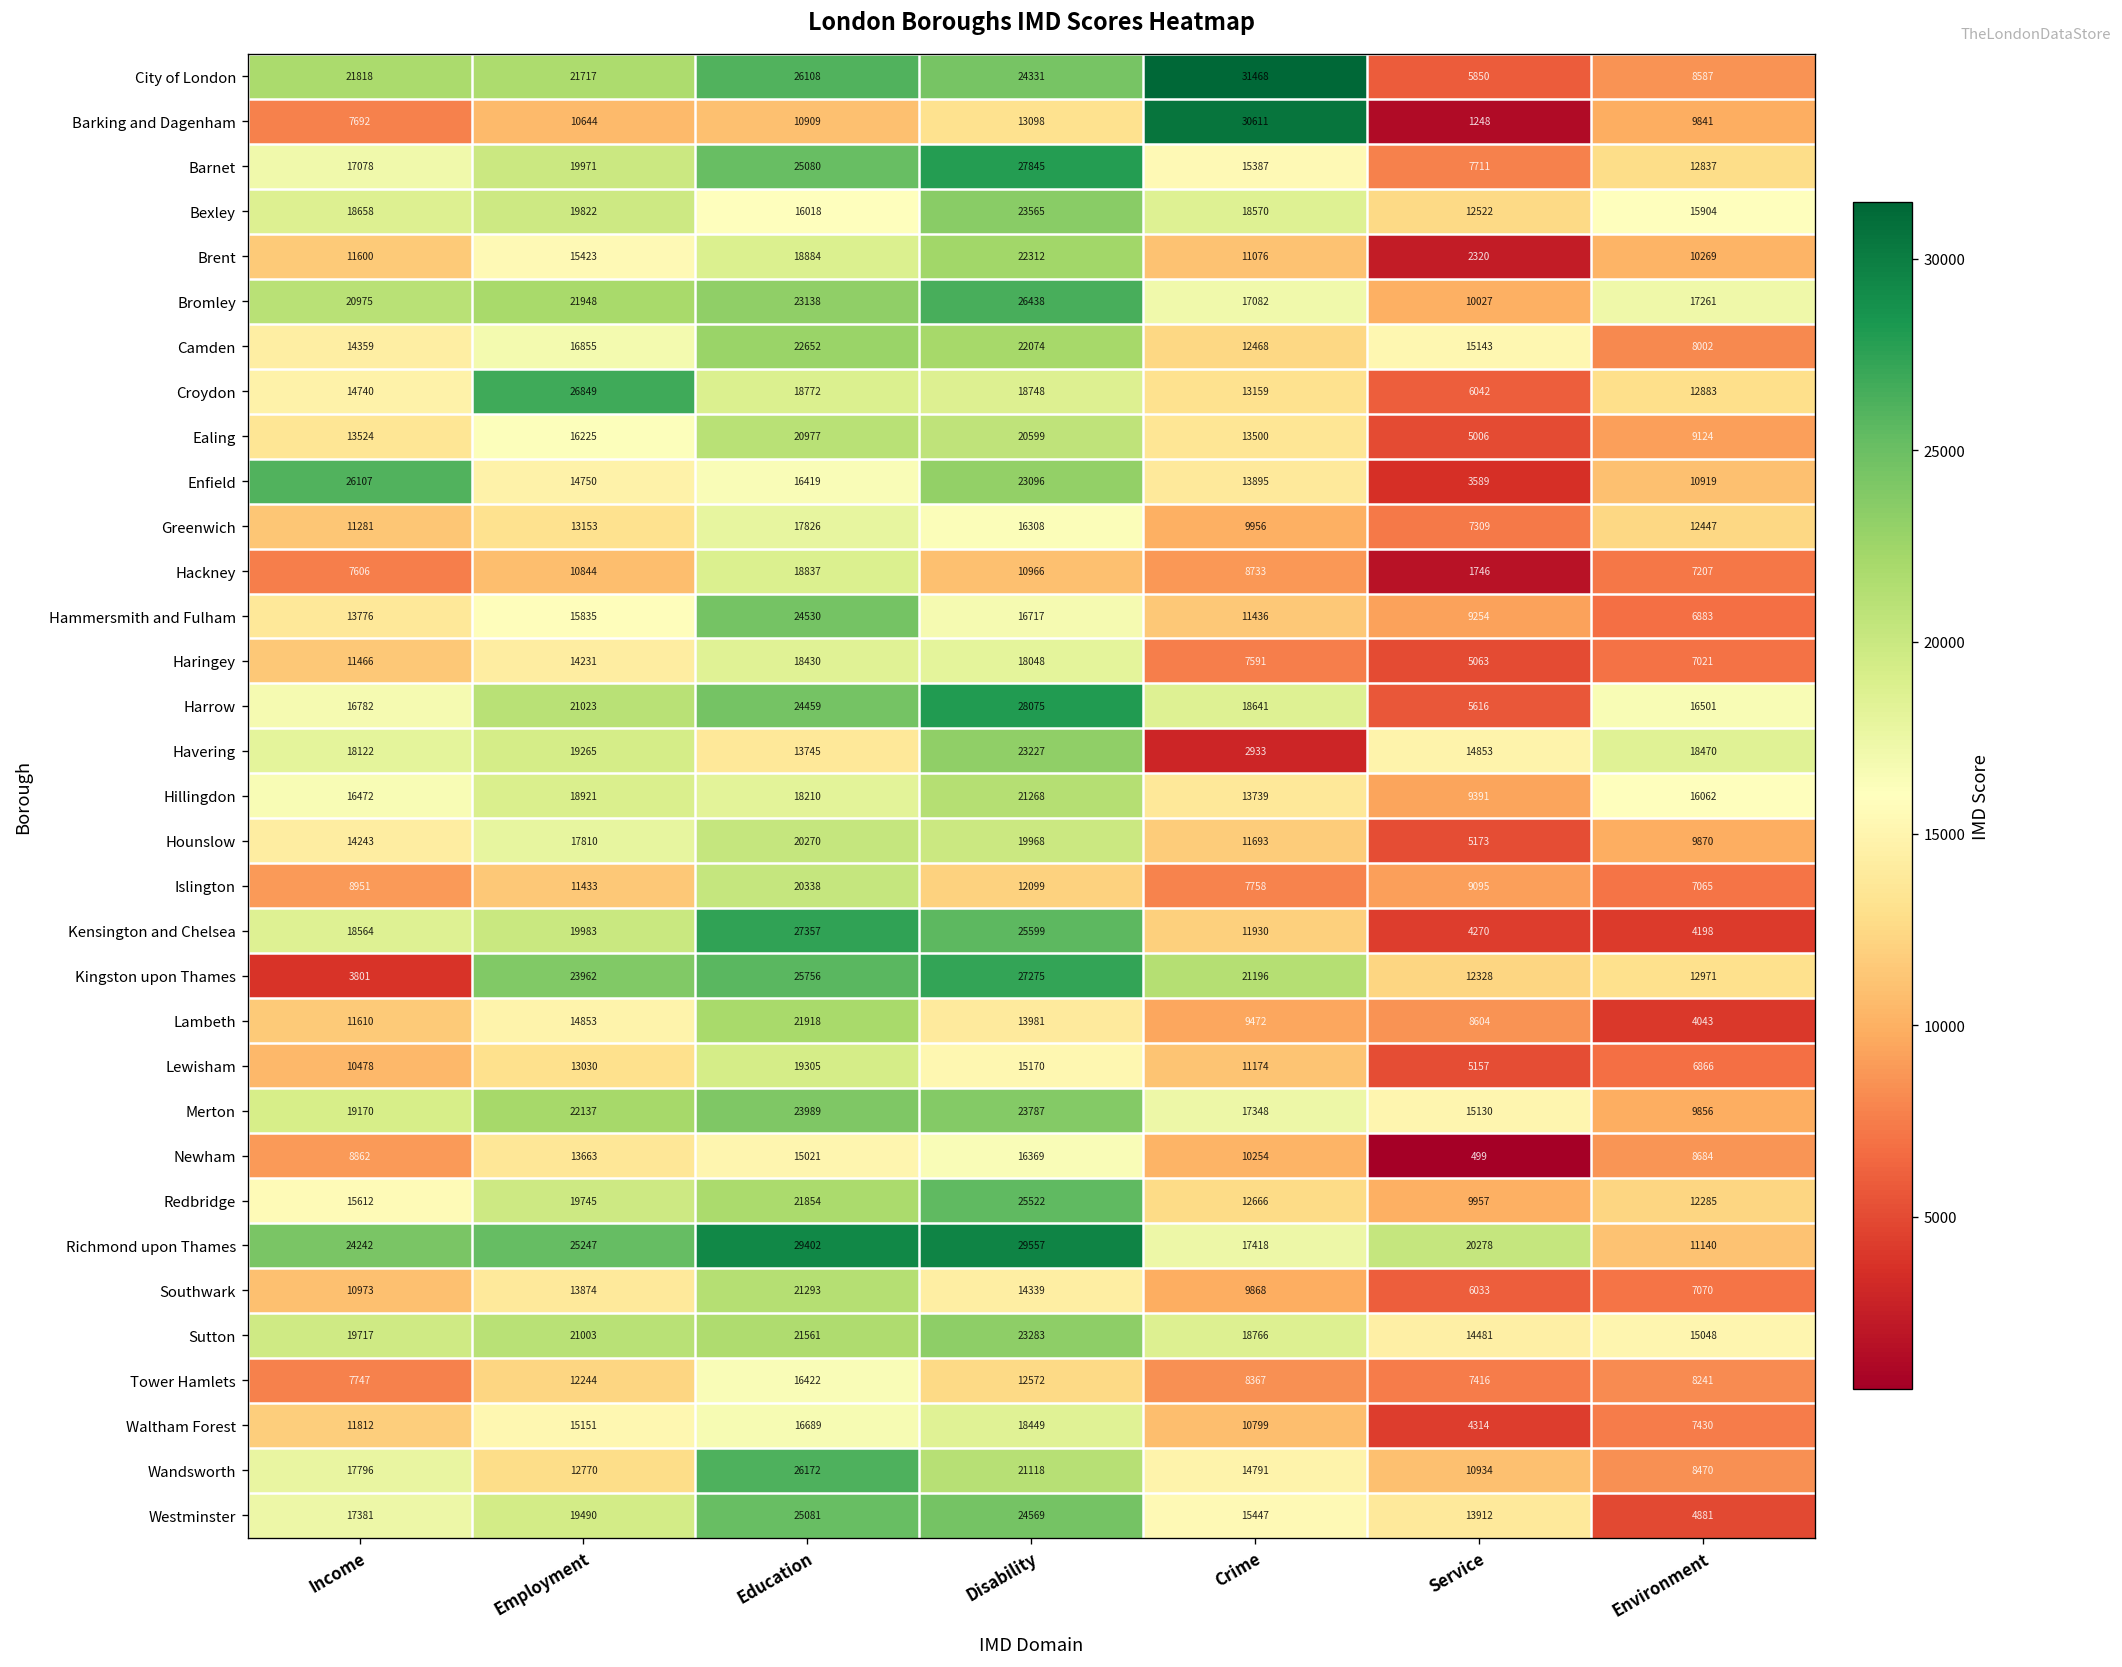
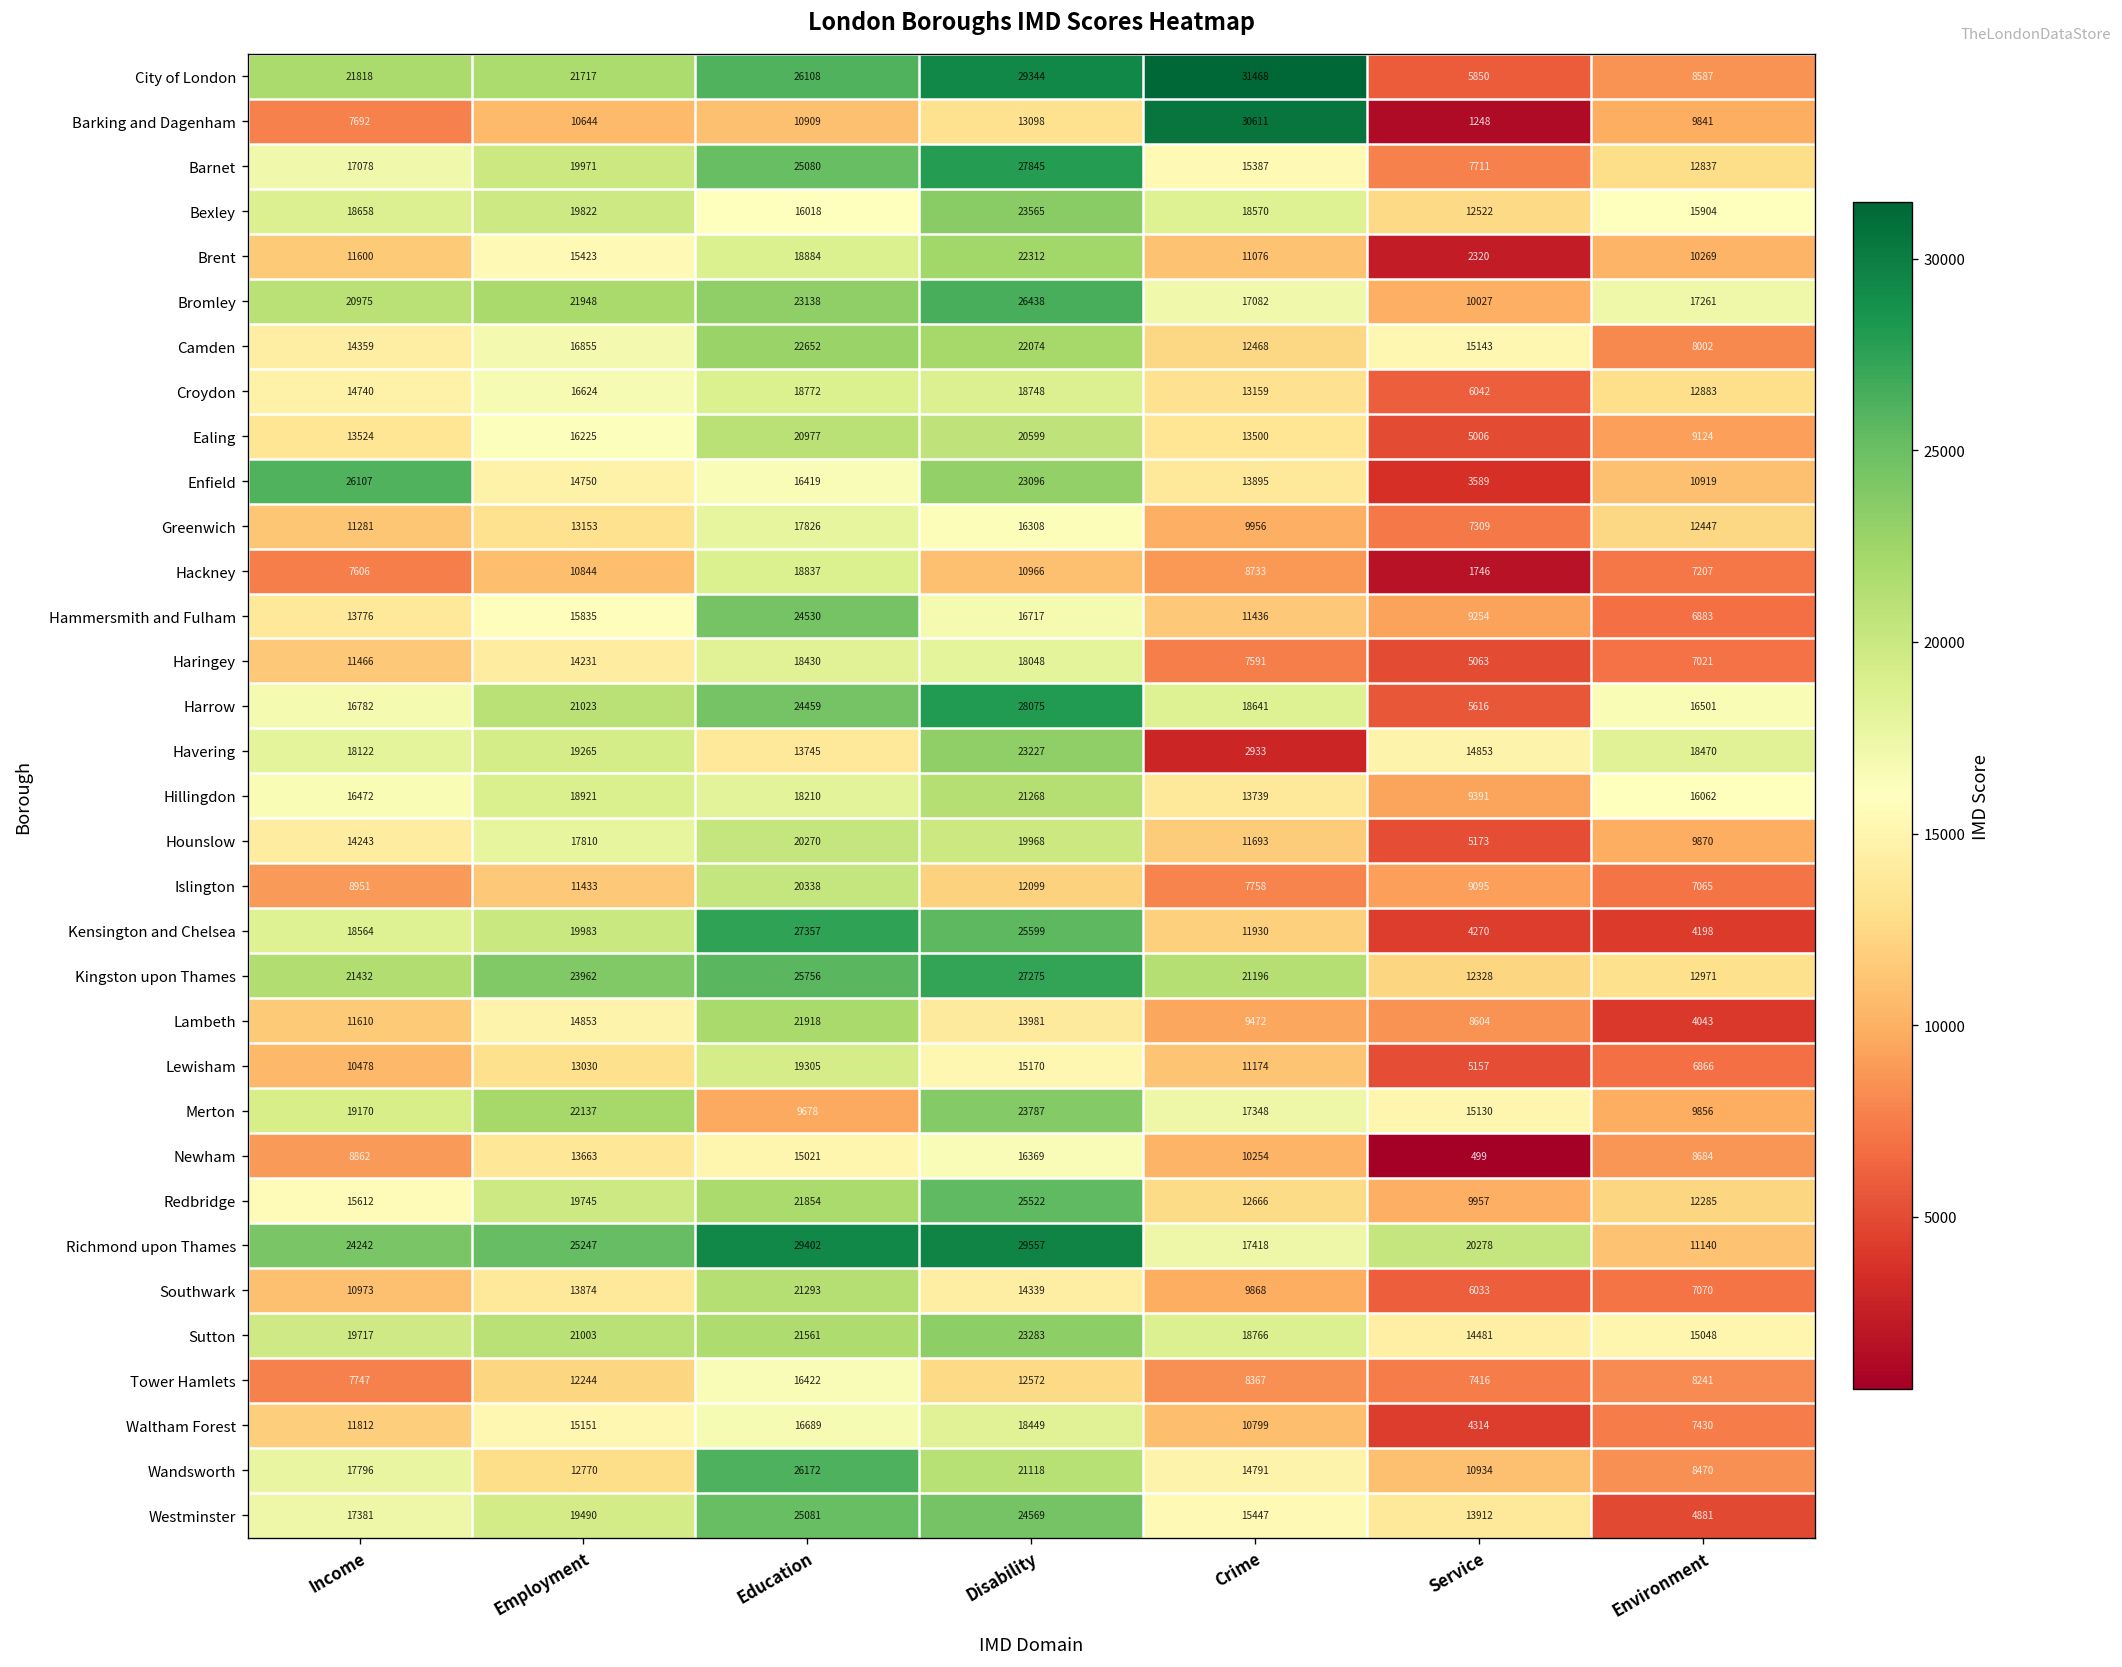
City of London, Disability: 24331 -> 29344
Croydon, Employment: 26849 -> 16624
Kingston upon Thames, Income: 3801 -> 21432
Merton, Education: 23989 -> 9678
